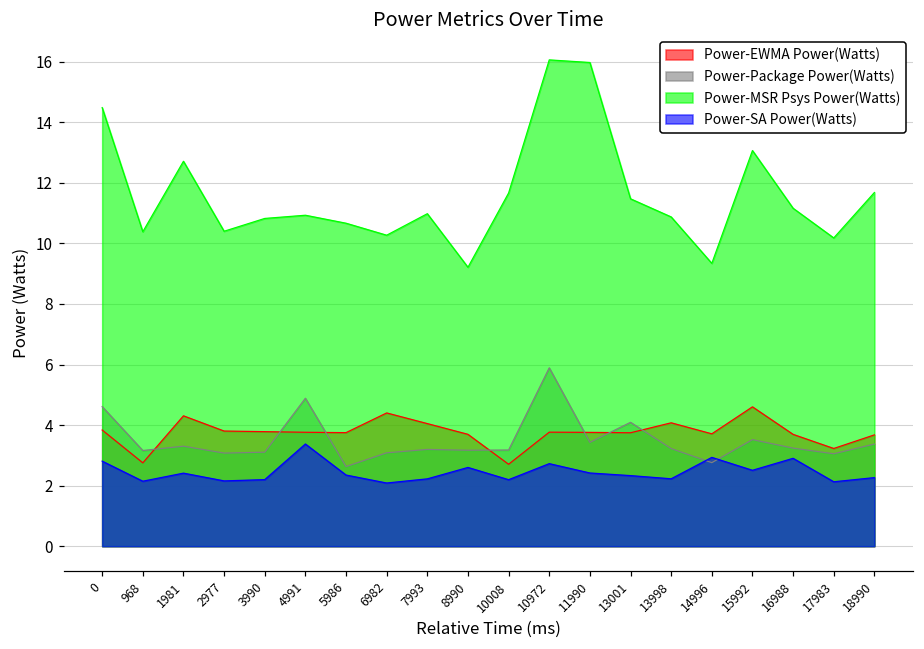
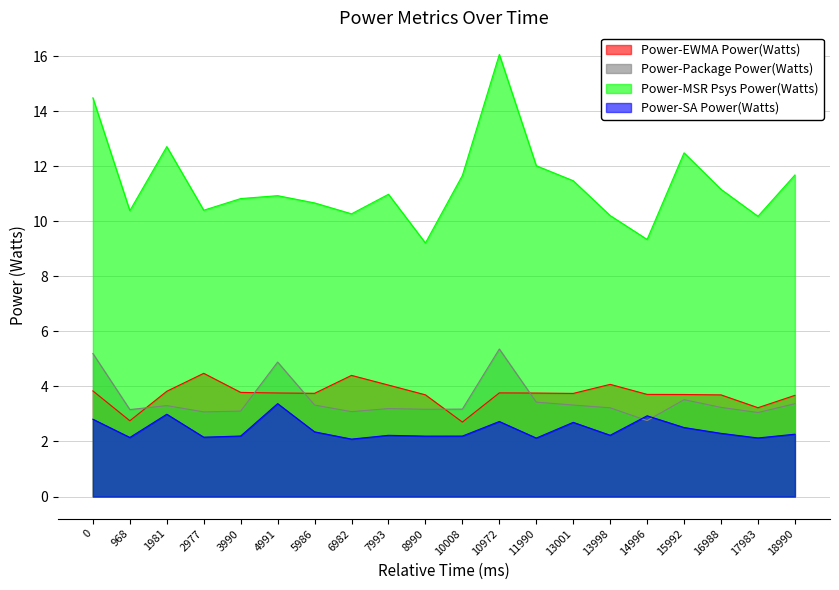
Power-Package Power(Watts), 0: 4.6 -> 5.2
Power-EWMA Power(Watts), 1981: 4.3 -> 3.8
Power-SA Power(Watts), 1981: 2.4 -> 3.0
Power-EWMA Power(Watts), 2977: 3.8 -> 4.5
Power-Package Power(Watts), 5986: 2.6 -> 3.3
Power-SA Power(Watts), 8990: 2.6 -> 2.2
Power-Package Power(Watts), 10972: 5.9 -> 5.4
Power-MSR Psys Power(Watts), 11990: 16.0 -> 12.0
Power-SA Power(Watts), 11990: 2.4 -> 2.1
Power-Package Power(Watts), 13001: 4.1 -> 3.3
Power-SA Power(Watts), 13001: 2.3 -> 2.7
Power-MSR Psys Power(Watts), 13998: 10.9 -> 10.2
Power-EWMA Power(Watts), 15992: 4.6 -> 3.7
Power-MSR Psys Power(Watts), 15992: 13.1 -> 12.5
Power-SA Power(Watts), 16988: 2.9 -> 2.3
